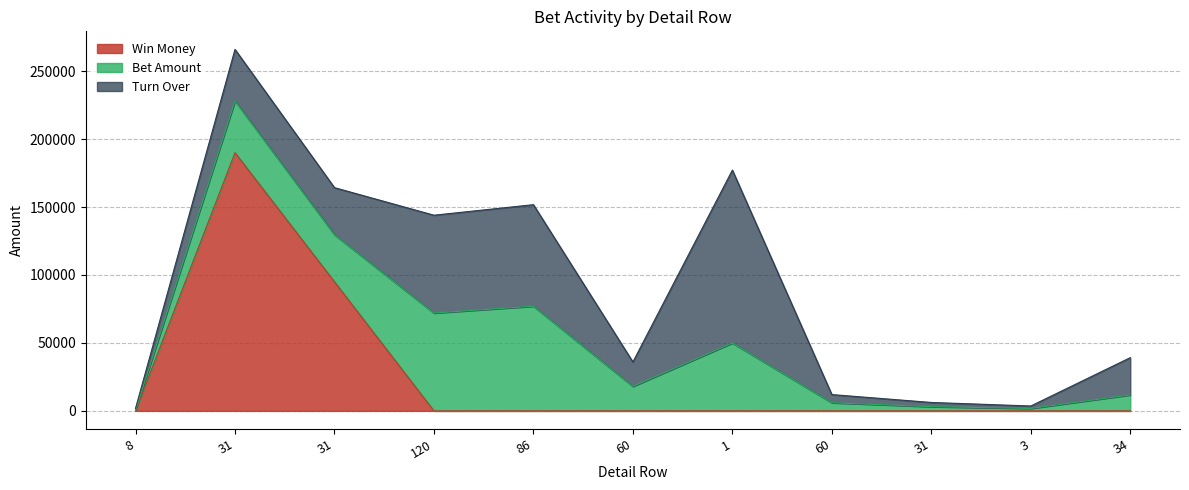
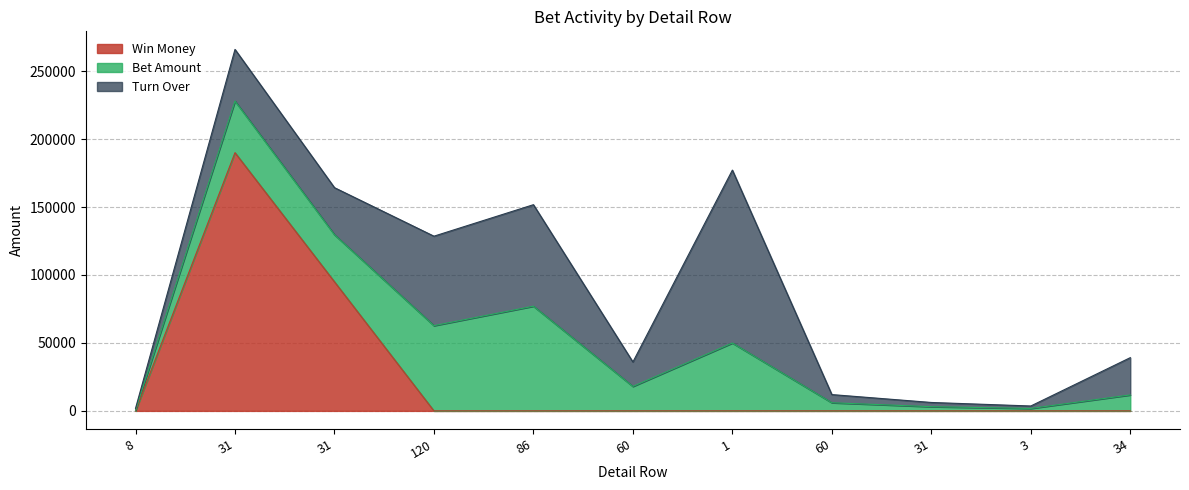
Bet Amount, 120: 72000 -> 63000
Turn Over, 120: 72000 -> 66000
